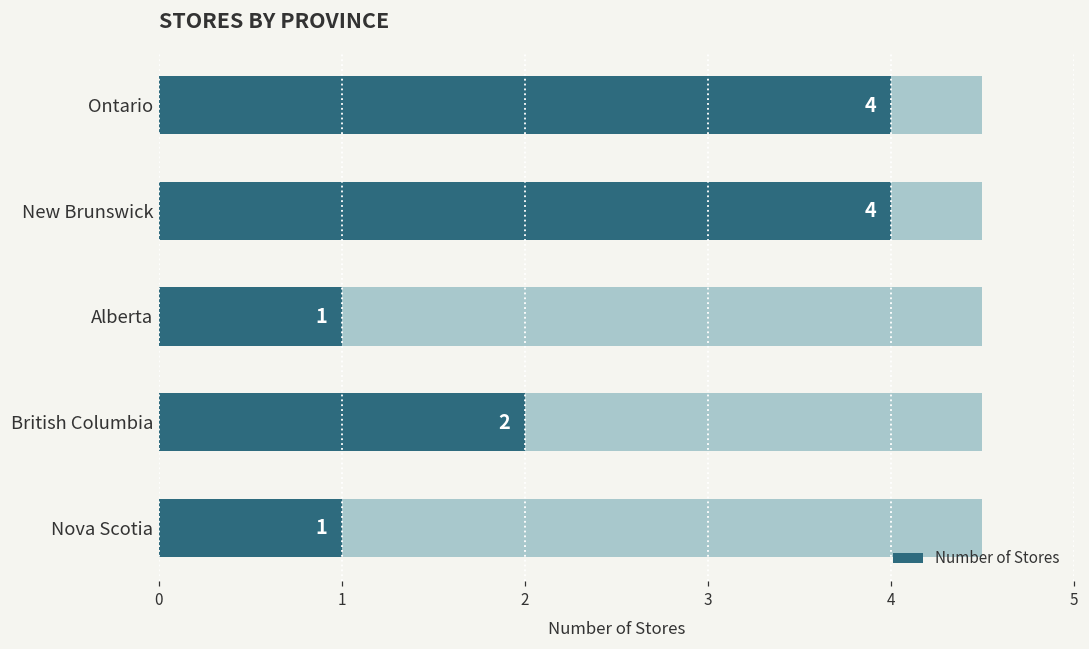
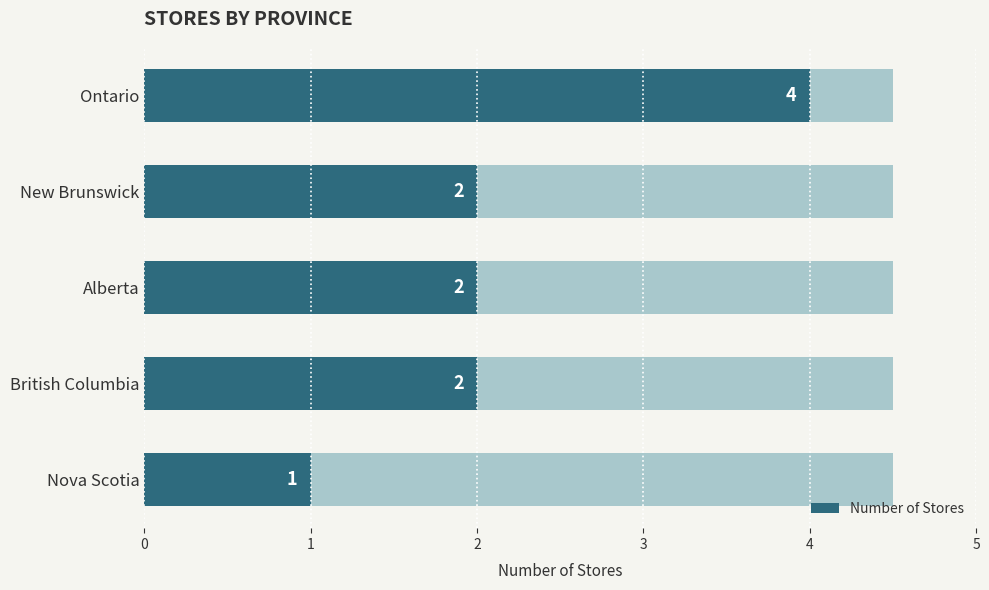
Number of Stores, New Brunswick: 4 -> 2
Number of Stores, Alberta: 1 -> 2
